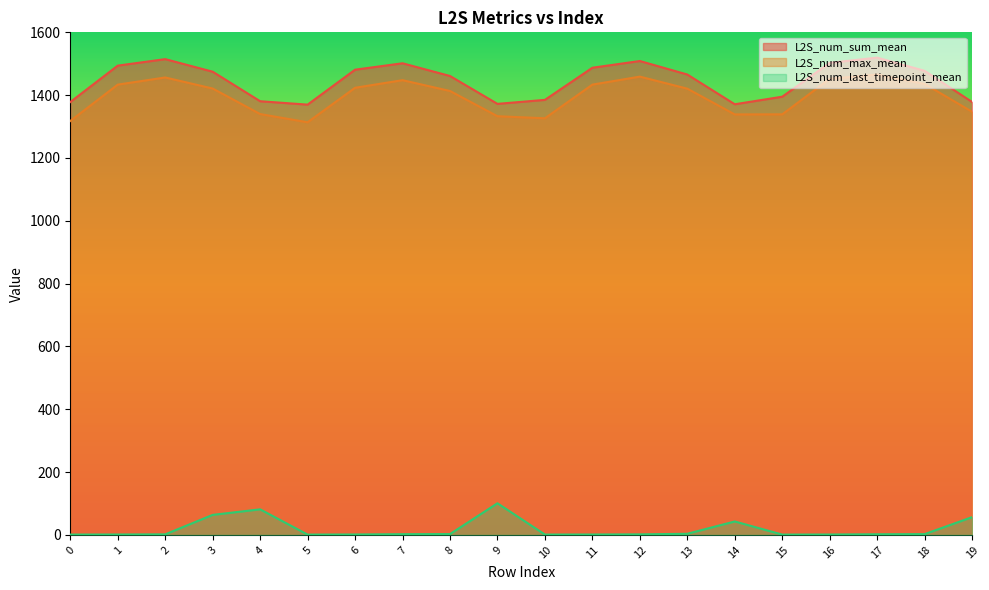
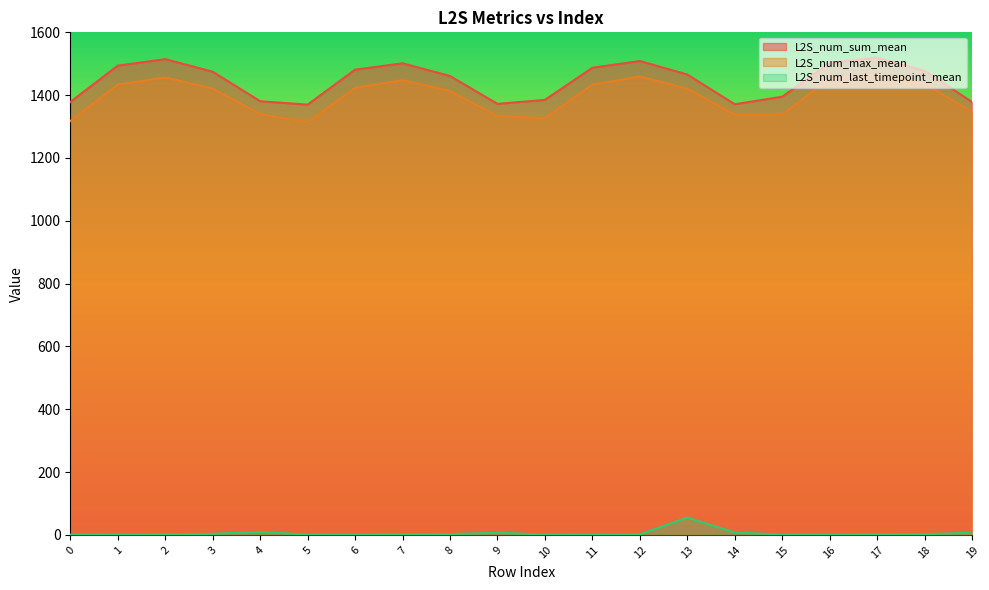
L2S_num_last_timepoint_mean, 3: 60 -> 0
L2S_num_last_timepoint_mean, 4: 80 -> 10
L2S_num_last_timepoint_mean, 9: 100 -> 10
L2S_num_last_timepoint_mean, 13: 0 -> 60
L2S_num_last_timepoint_mean, 14: 40 -> 10
L2S_num_last_timepoint_mean, 19: 60 -> 10
